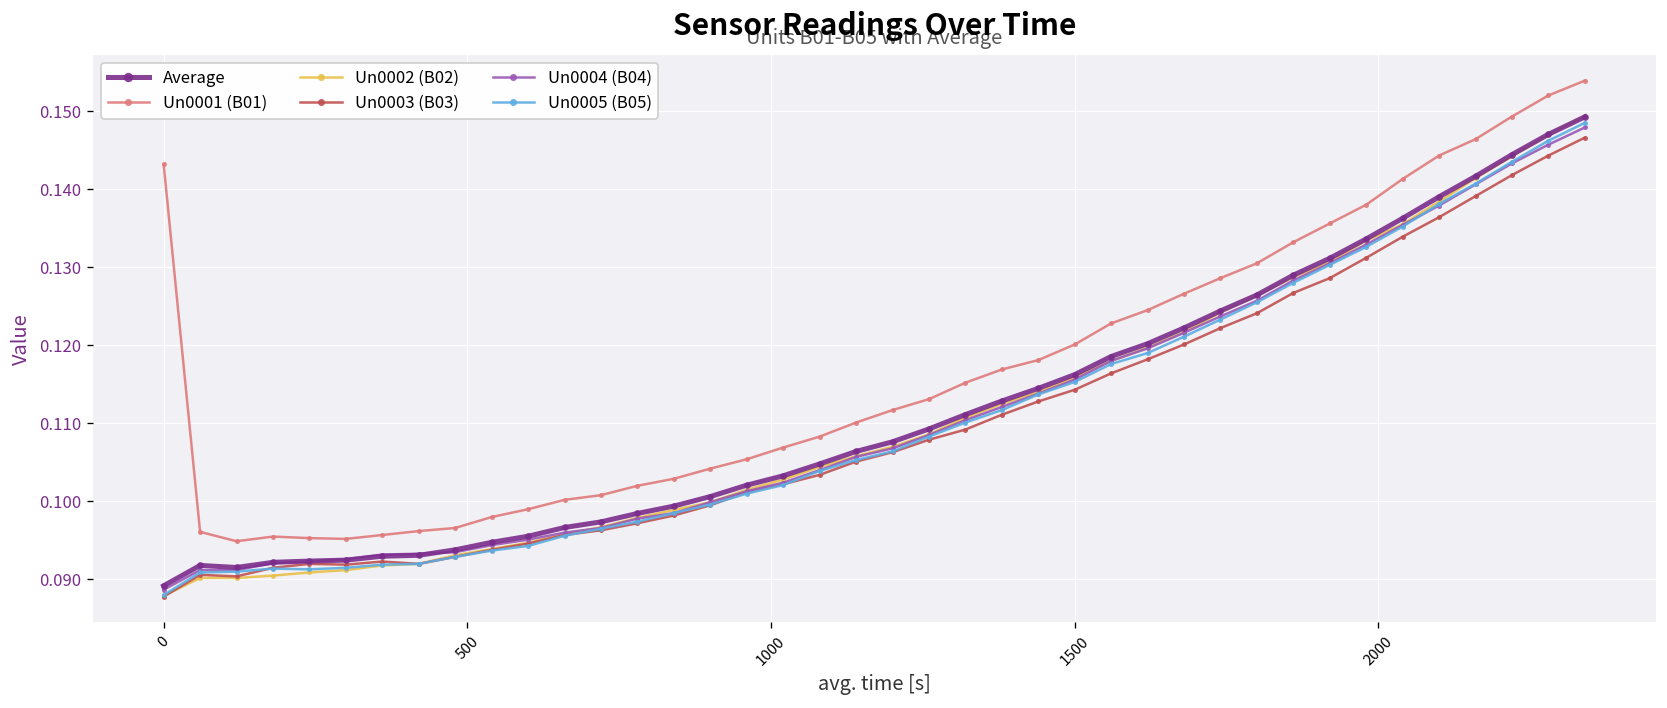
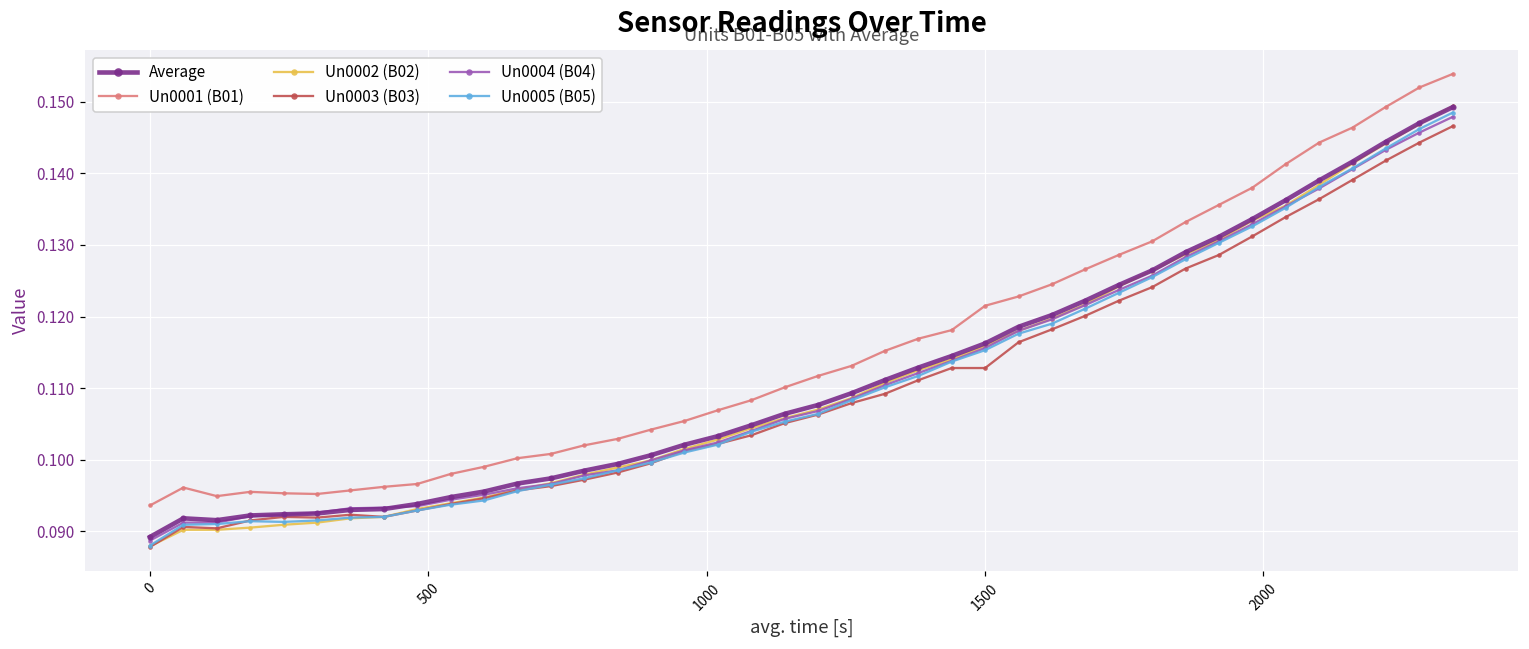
Un0001 (B01), 0: 0.143 -> 0.094
Un0001 (B01), 1500: 0.120 -> 0.122
Un0003 (B03), 1500: 0.114 -> 0.113
